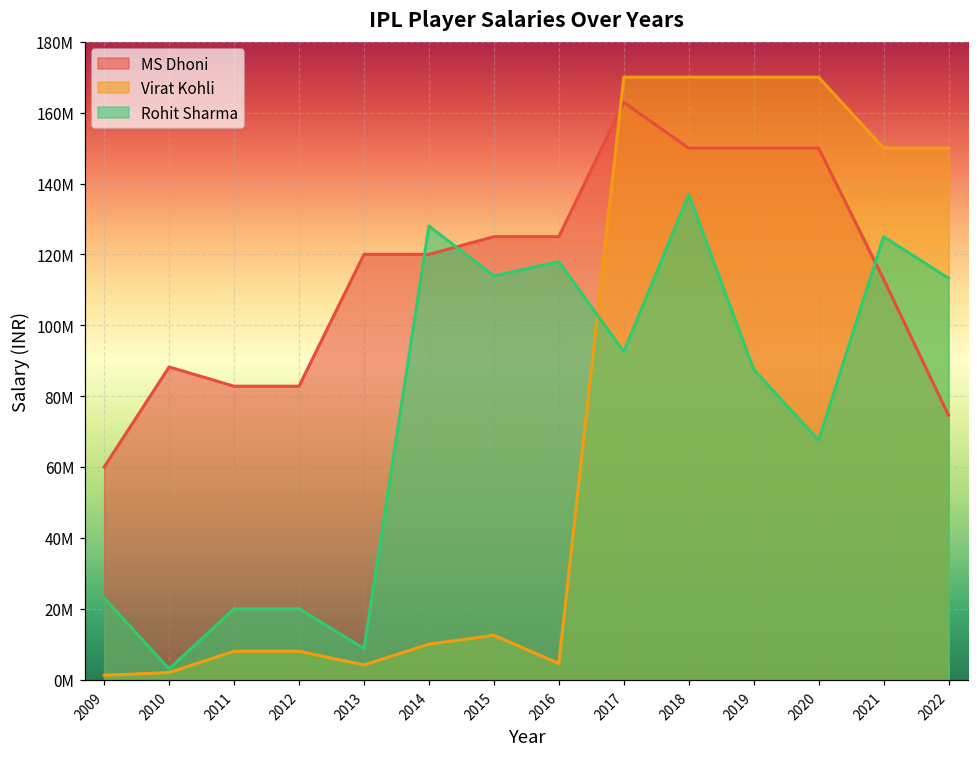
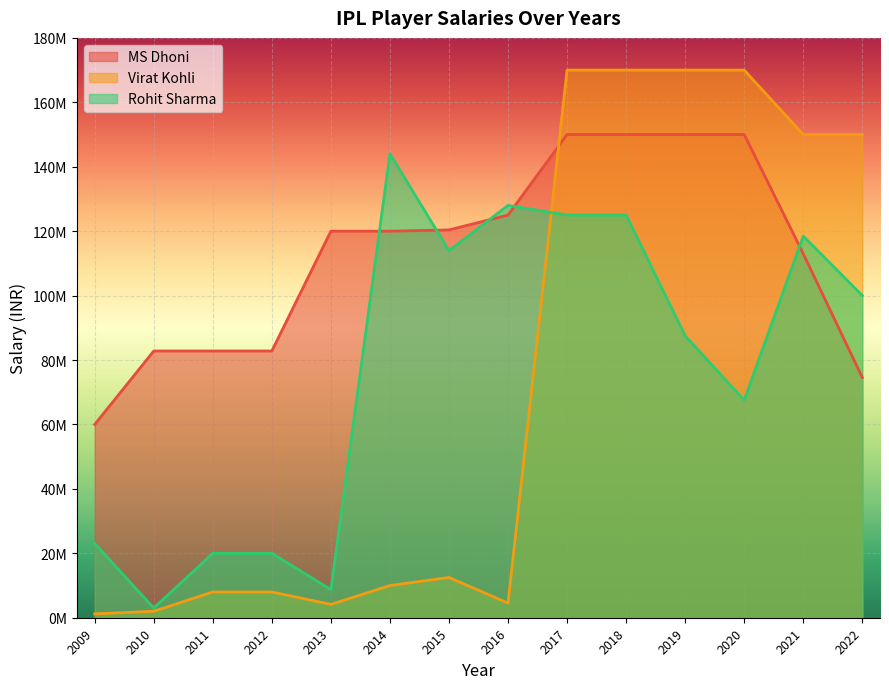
MS Dhoni, 2010: 88000000 -> 83000000
Rohit Sharma, 2014: 128000000 -> 144000000
MS Dhoni, 2015: 125000000 -> 120000000
Rohit Sharma, 2016: 118000000 -> 128000000
MS Dhoni, 2017: 163000000 -> 150000000
Rohit Sharma, 2017: 93000000 -> 125000000
Rohit Sharma, 2018: 137000000 -> 125000000
Rohit Sharma, 2021: 125000000 -> 118000000
Rohit Sharma, 2022: 113000000 -> 100000000
